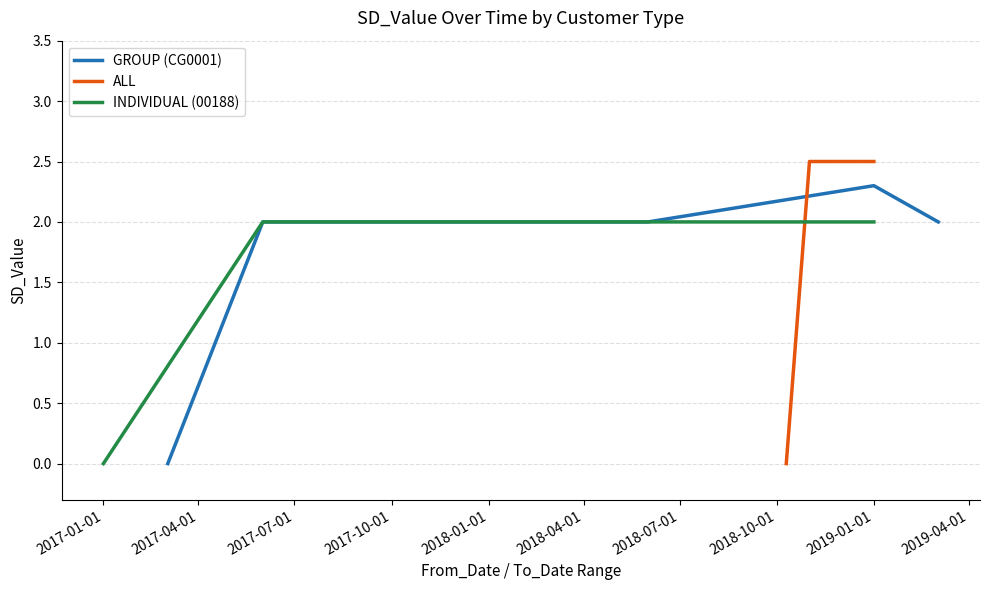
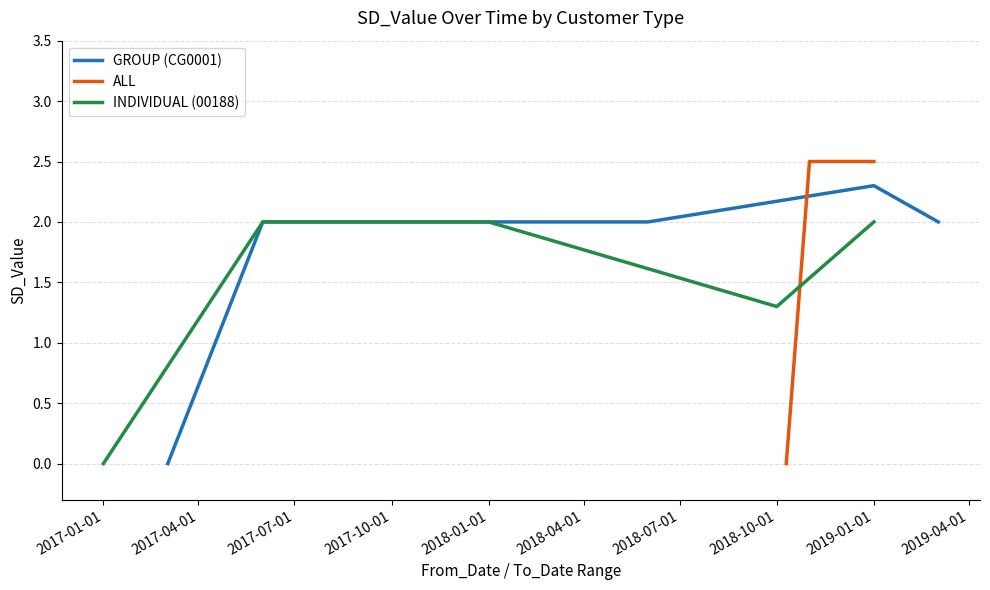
INDIVIDUAL (00188), 2018-10-01: 2.0 -> 1.3
